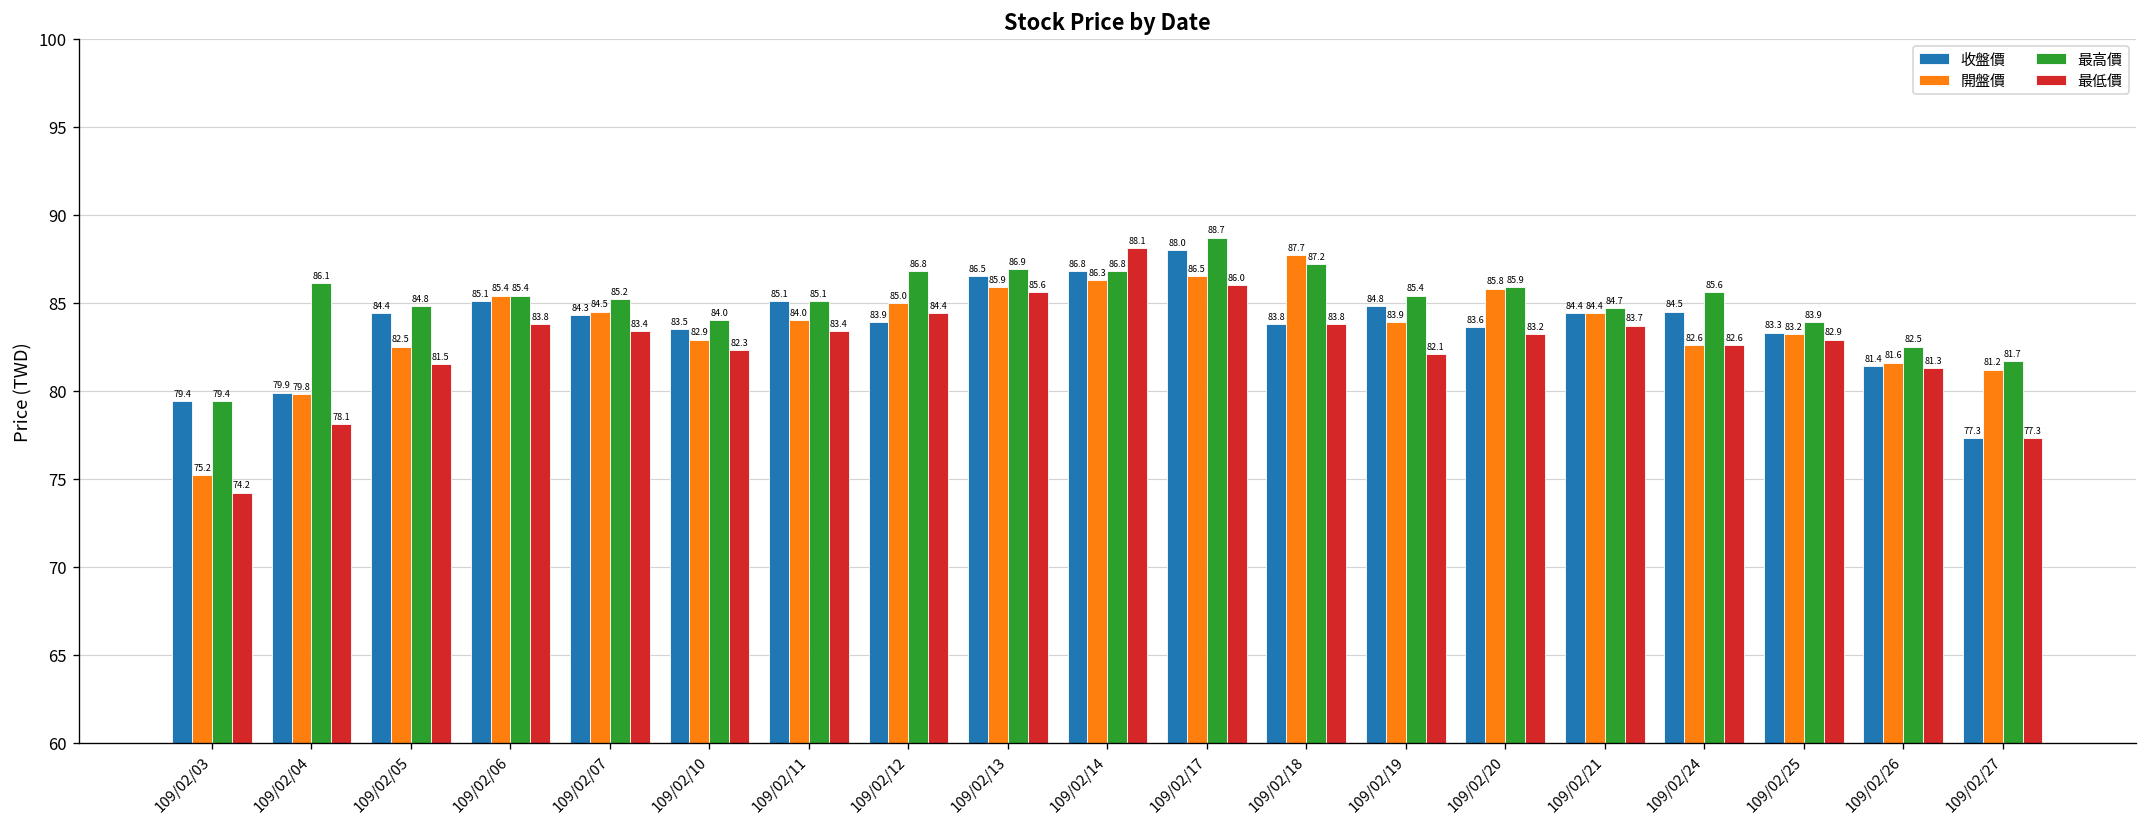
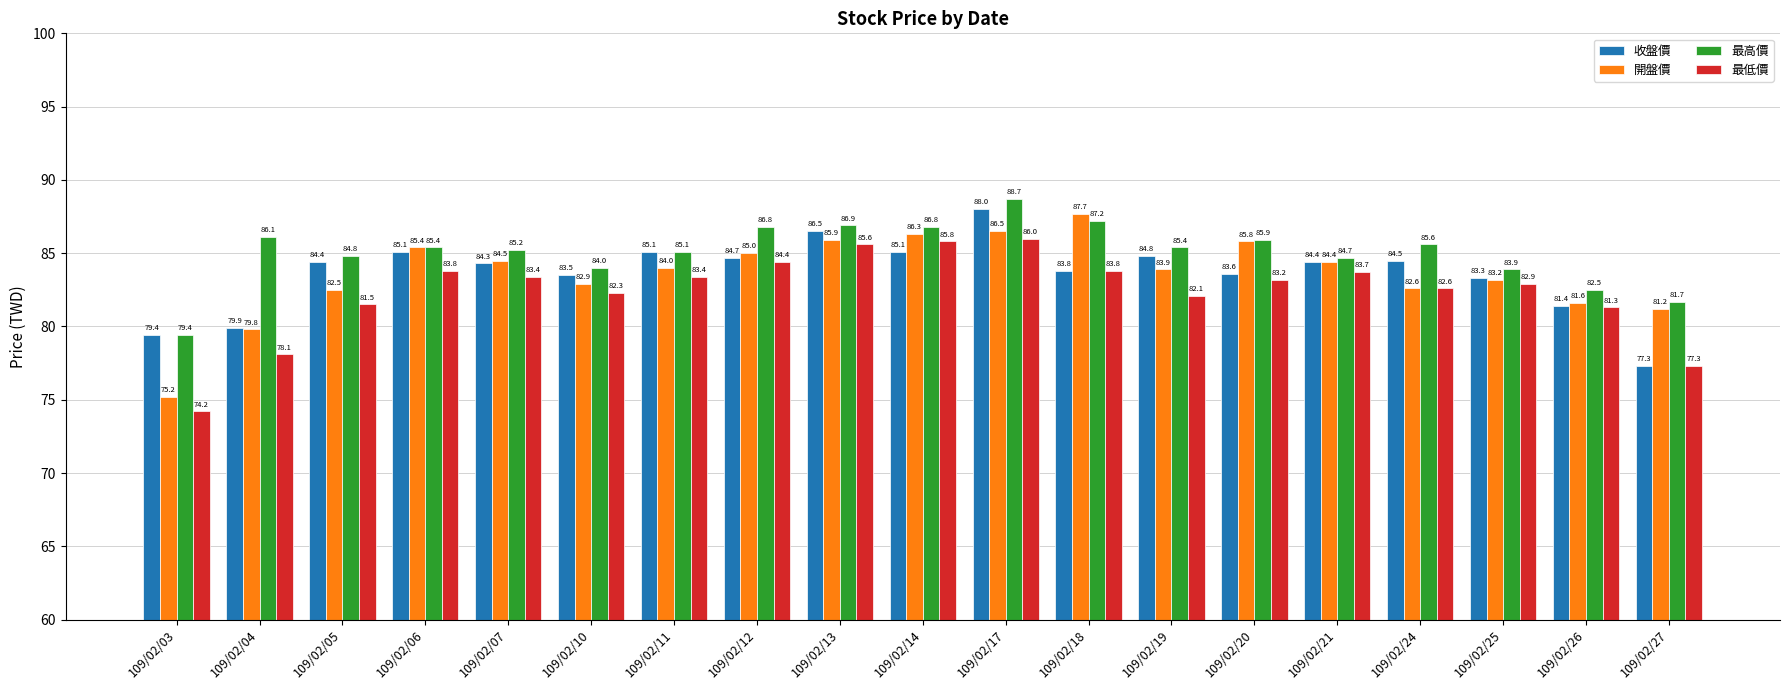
收盤價, 109/02/12: 83.9 -> 84.7
收盤價, 109/02/14: 86.8 -> 85.1
最低價, 109/02/14: 88.1 -> 85.8
